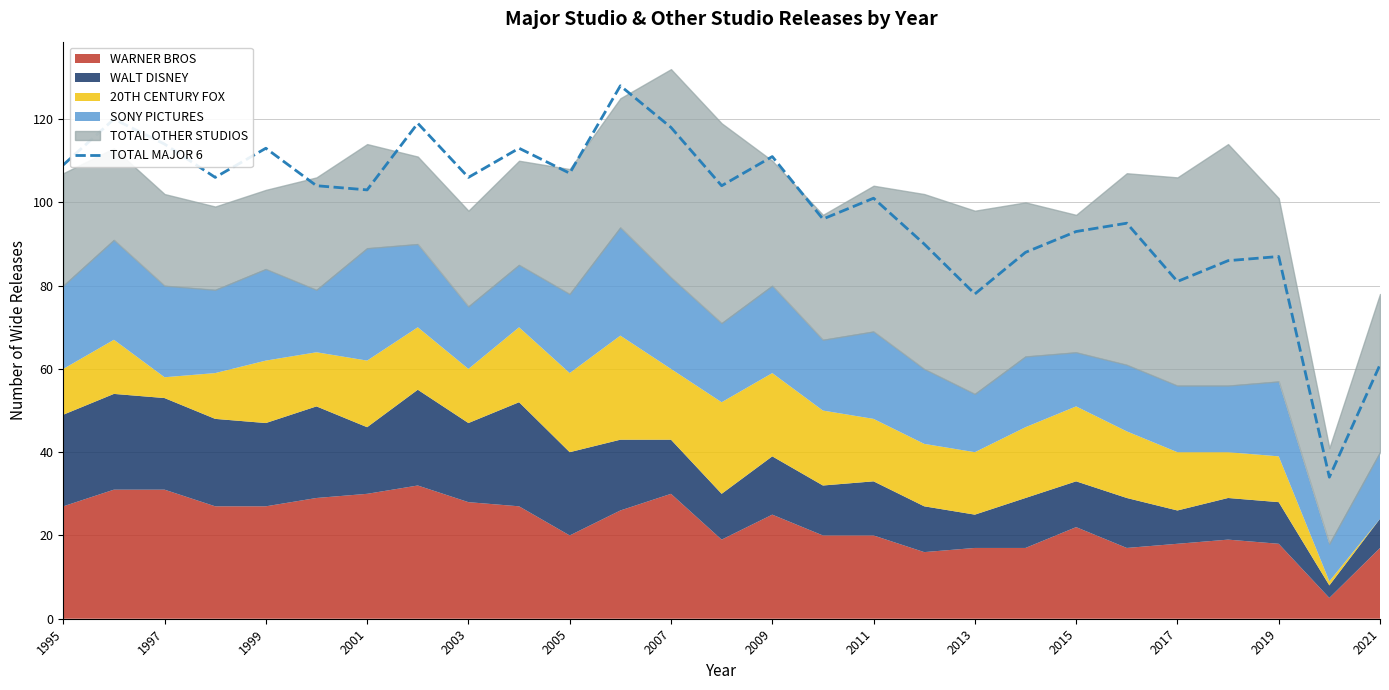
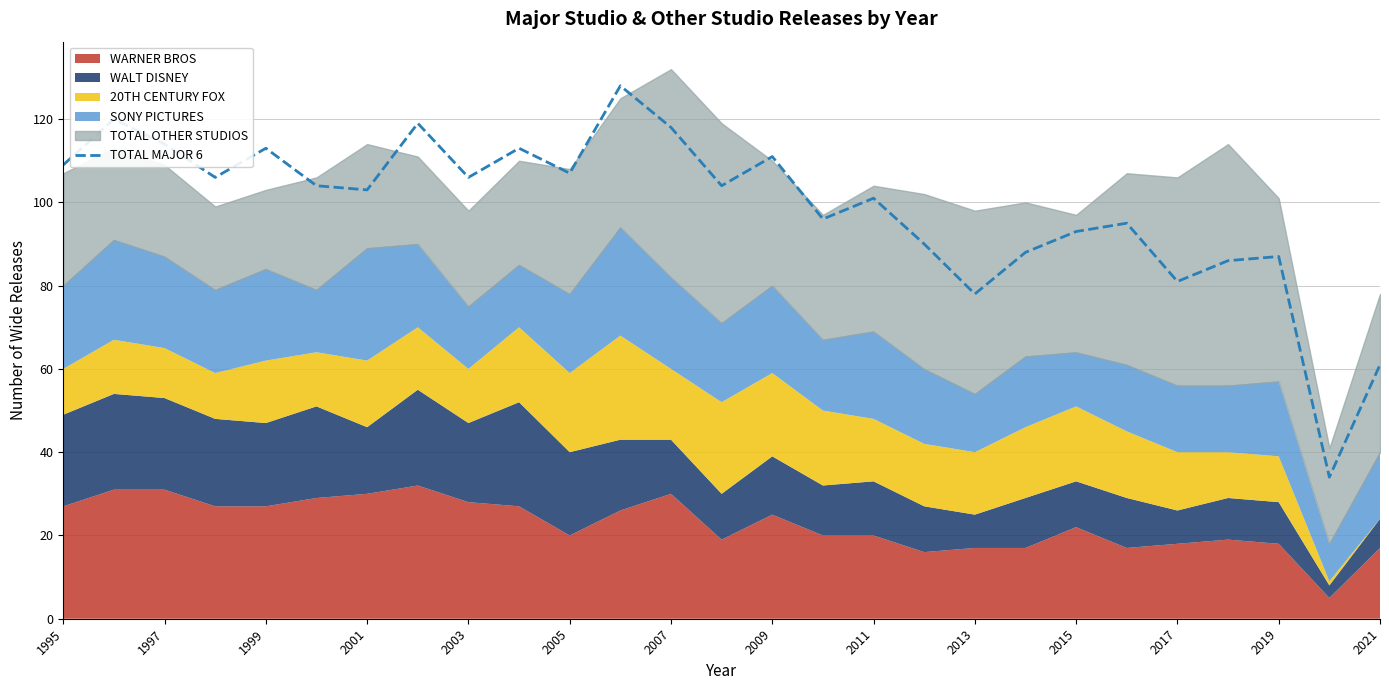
20TH CENTURY FOX, 1997: 5 -> 12
